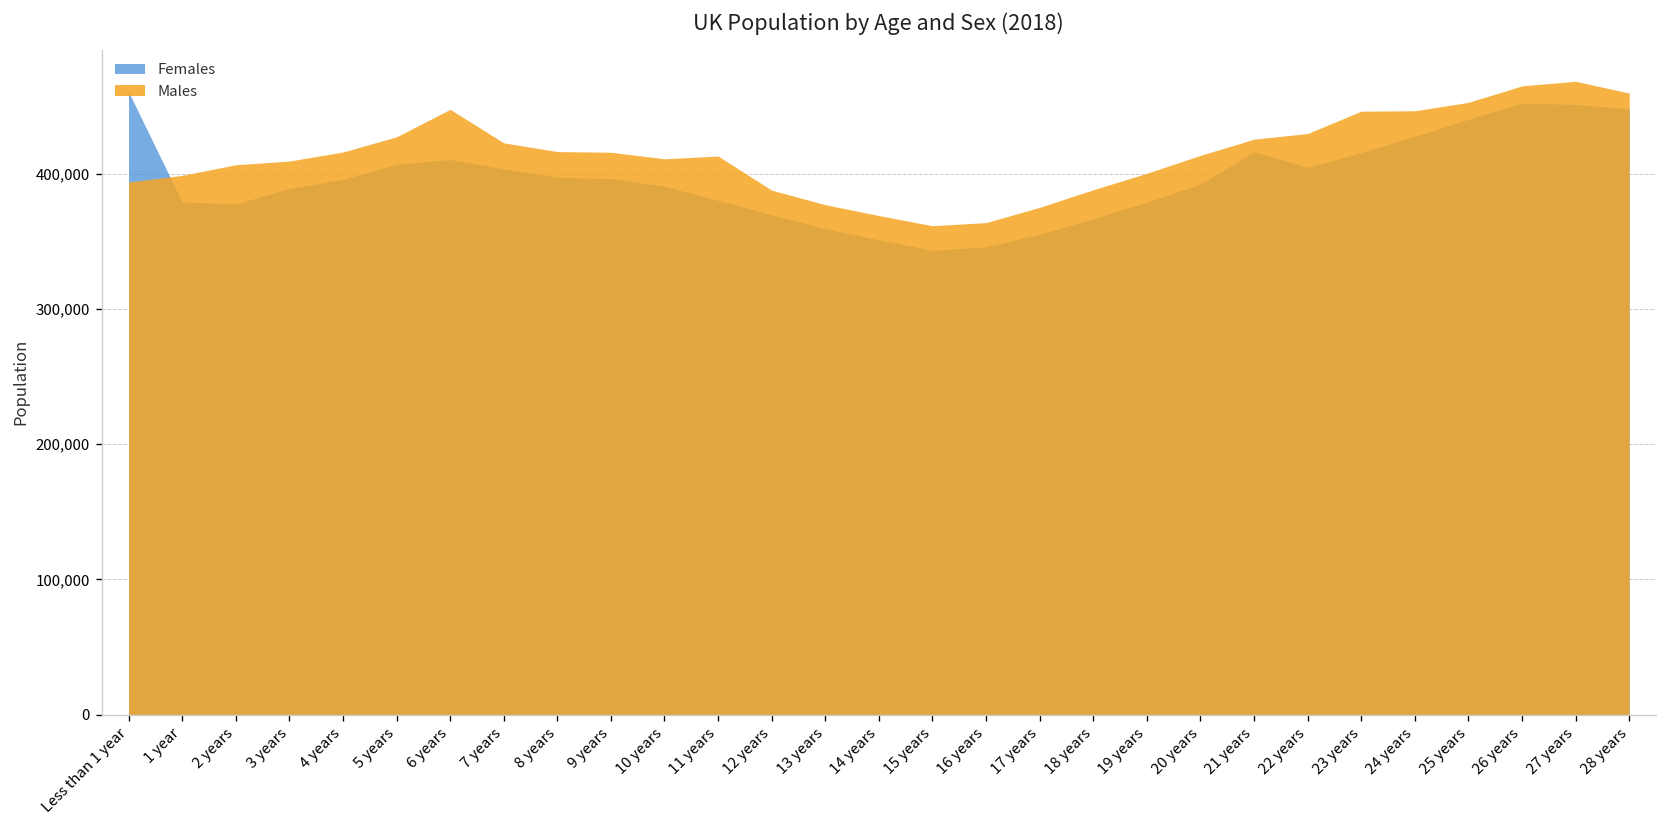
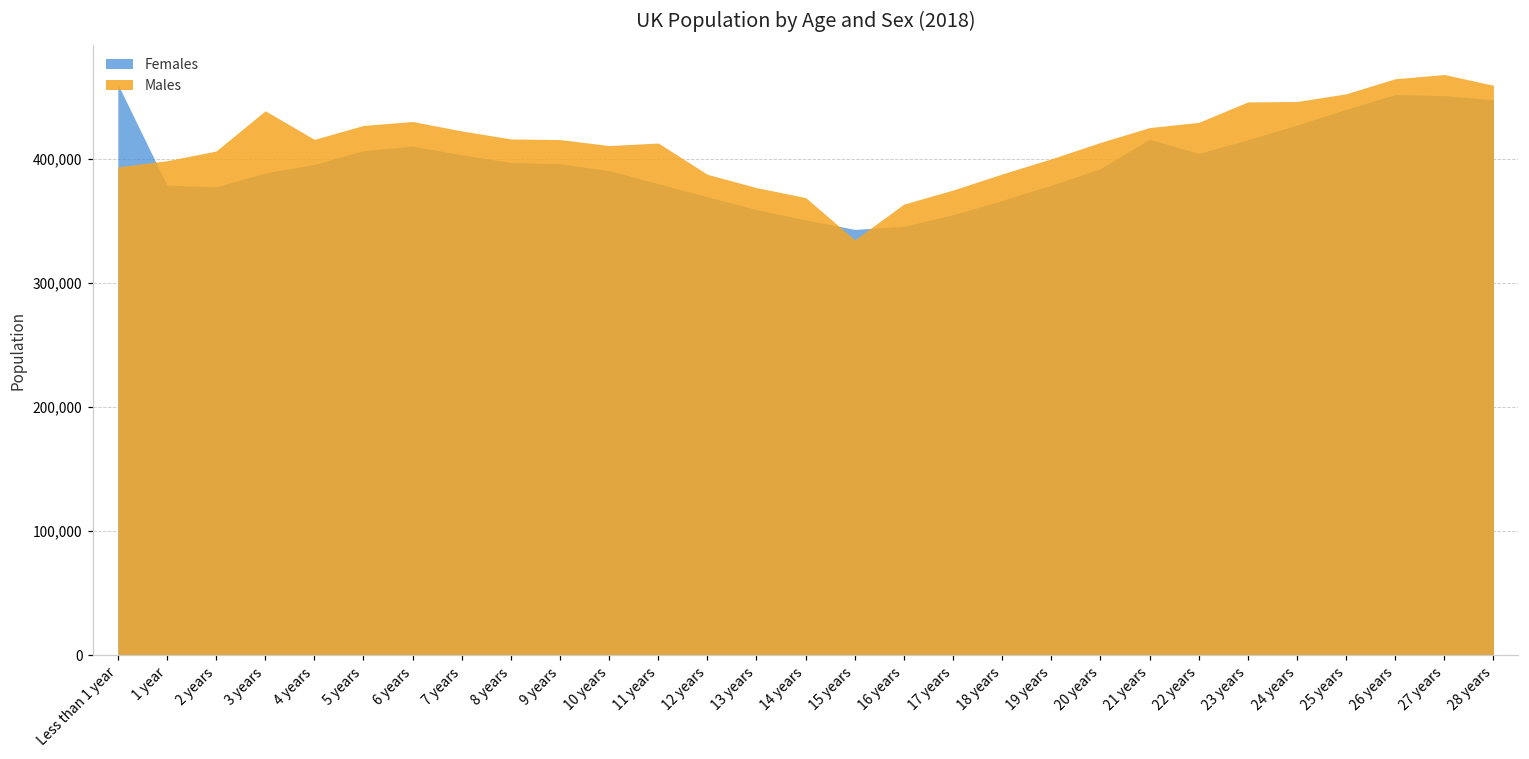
Males, 3 years: 409,000 -> 439,000
Males, 6 years: 448,000 -> 430,000
Males, 15 years: 362,000 -> 335,000
